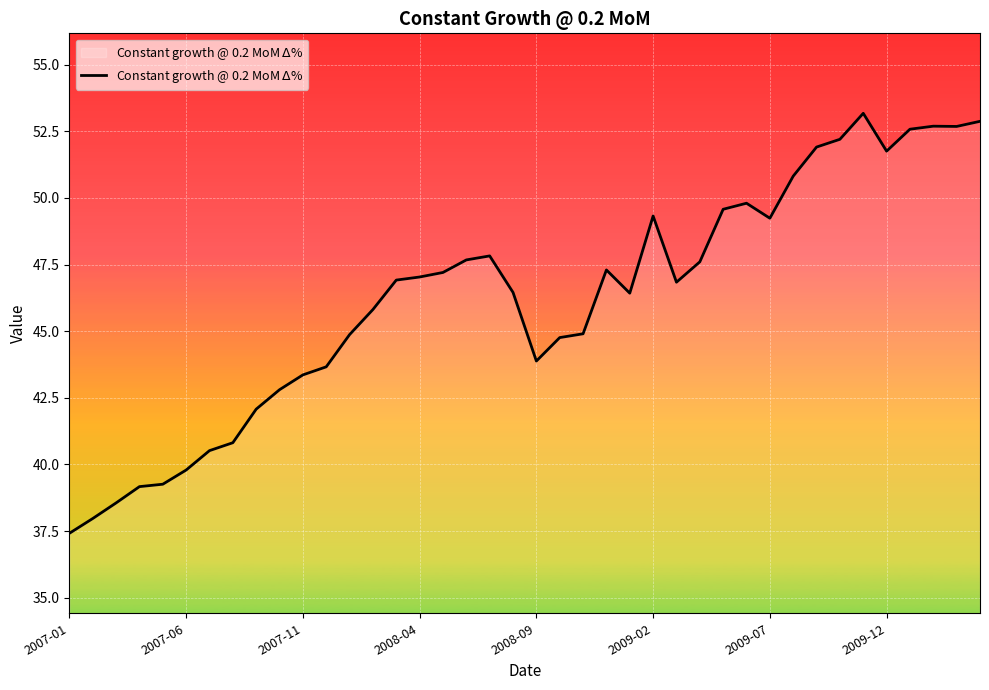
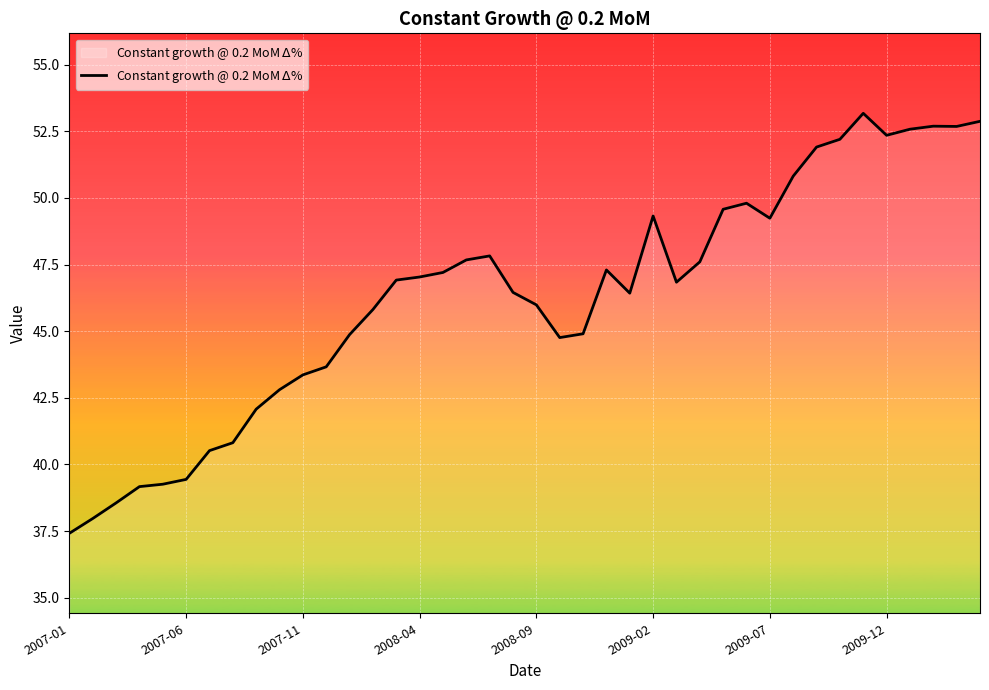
2007-06: 39.8 -> 39.4
2008-09: 43.9 -> 46.0
2009-12: 51.8 -> 52.3
